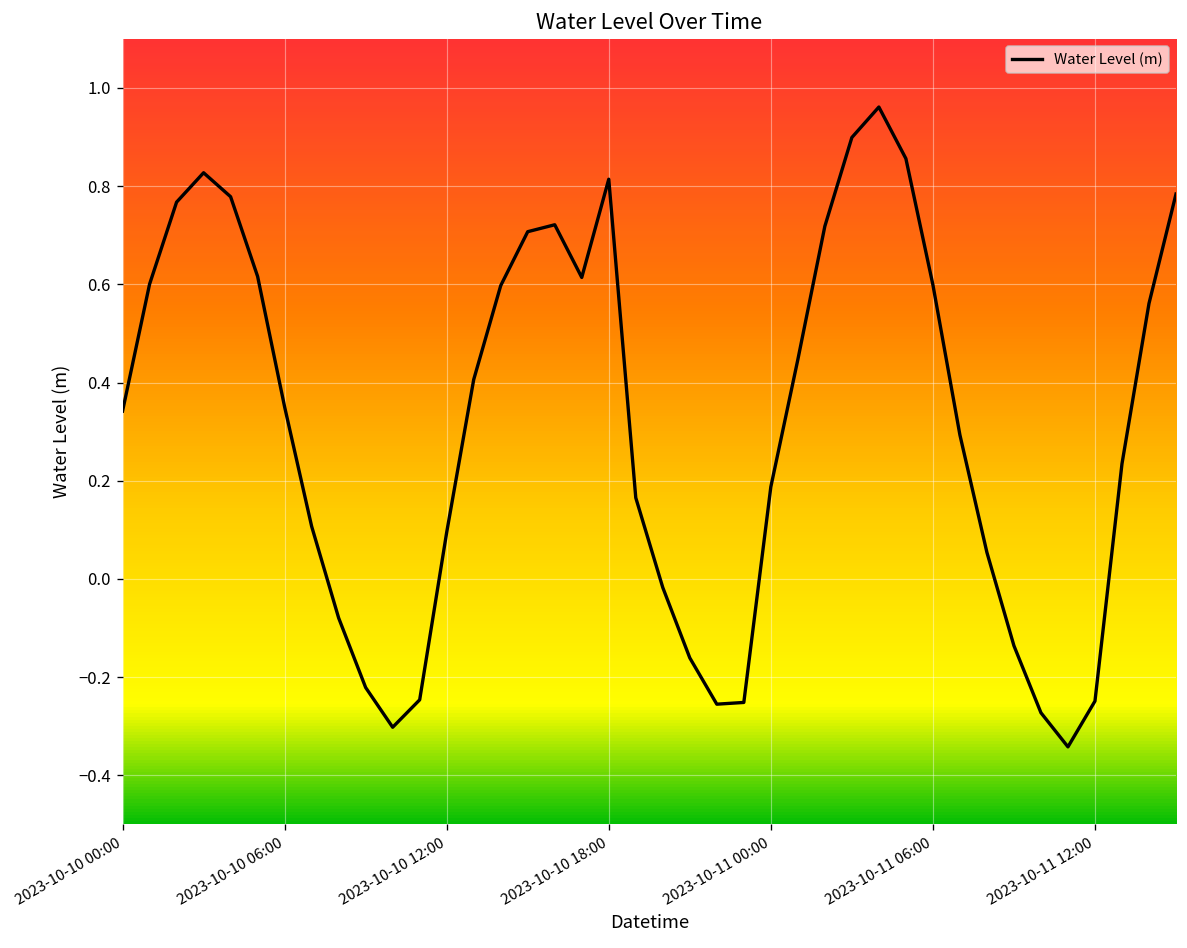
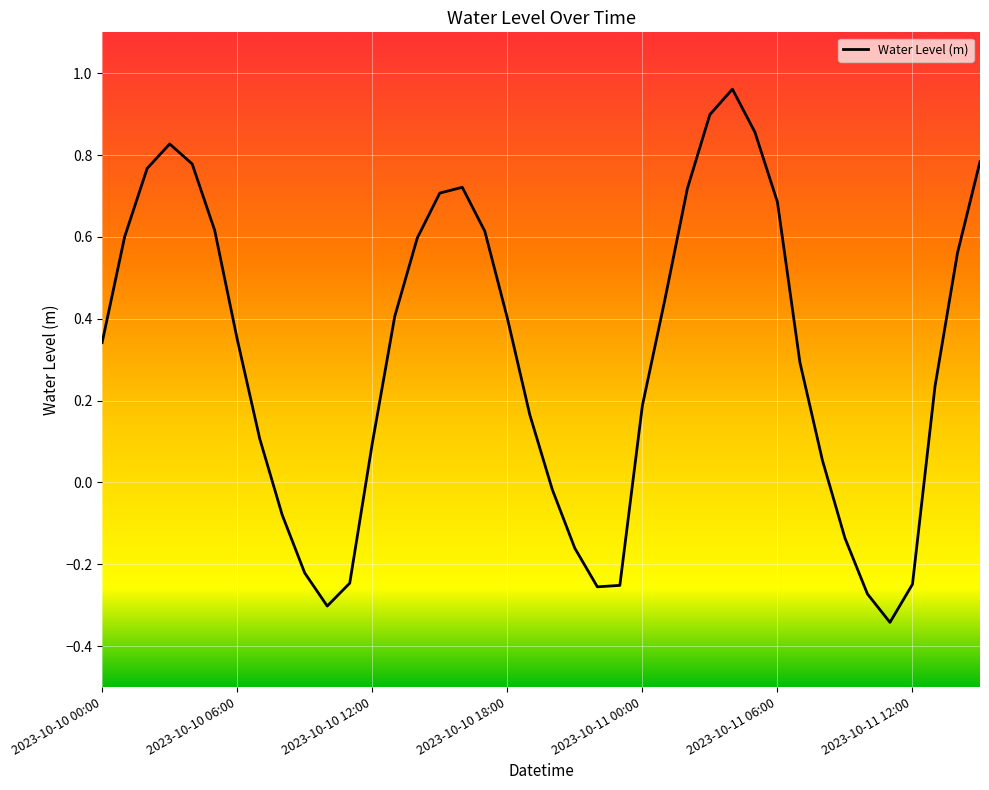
2023-10-10 18:00: 0.81 -> 0.40
2023-10-11 06:00: 0.60 -> 0.69
